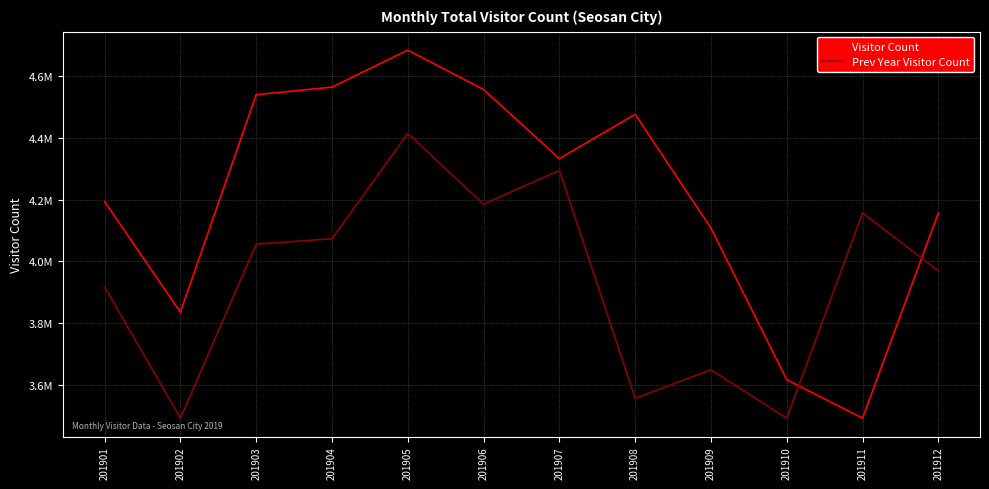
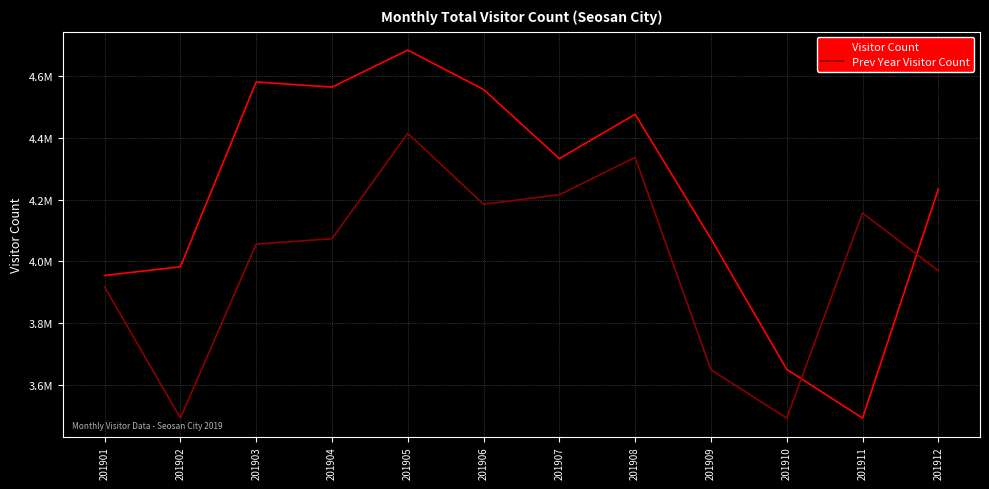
Visitor Count, 201901: 4190000 -> 3950000
Visitor Count, 201902: 3840000 -> 3980000
Visitor Count, 201903: 4540000 -> 4580000
Prev Year Visitor Count, 201907: 4290000 -> 4220000
Prev Year Visitor Count, 201908: 3560000 -> 4340000
Visitor Count, 201909: 4110000 -> 4070000
Visitor Count, 201910: 3620000 -> 3650000
Visitor Count, 201912: 4160000 -> 4230000
